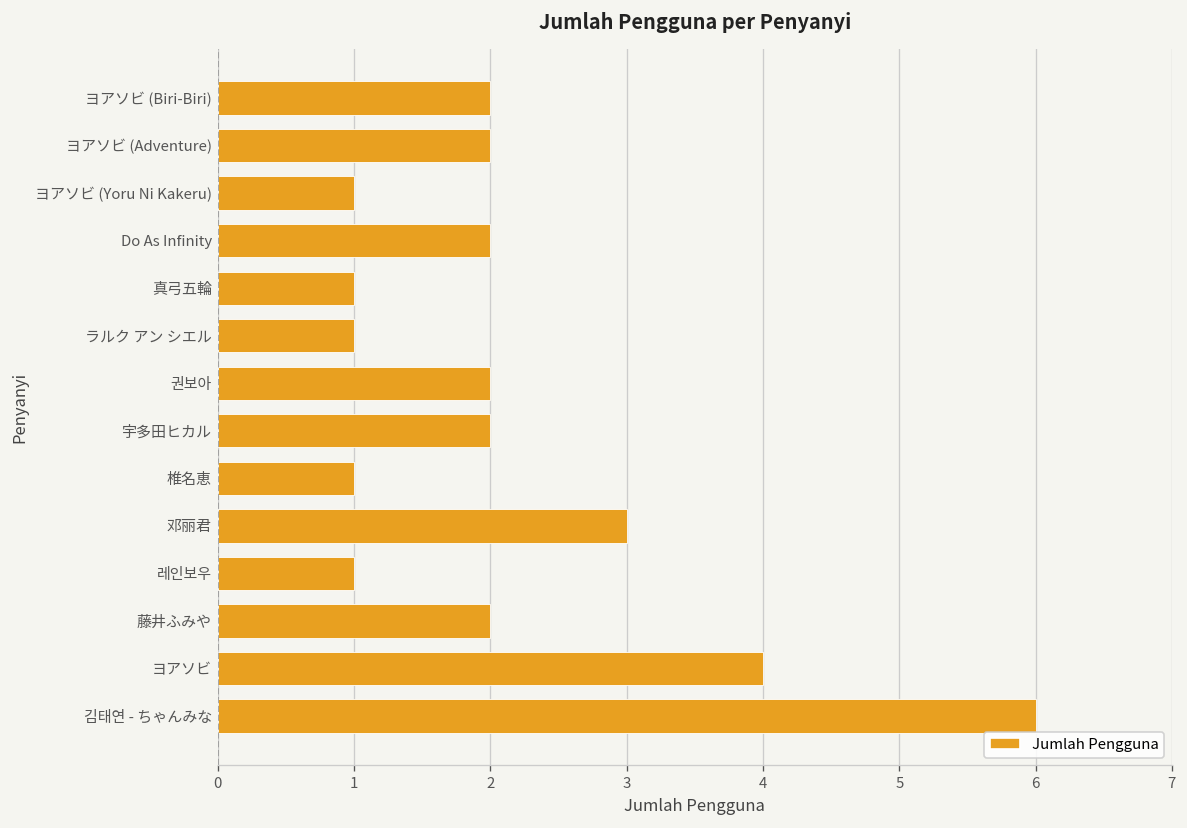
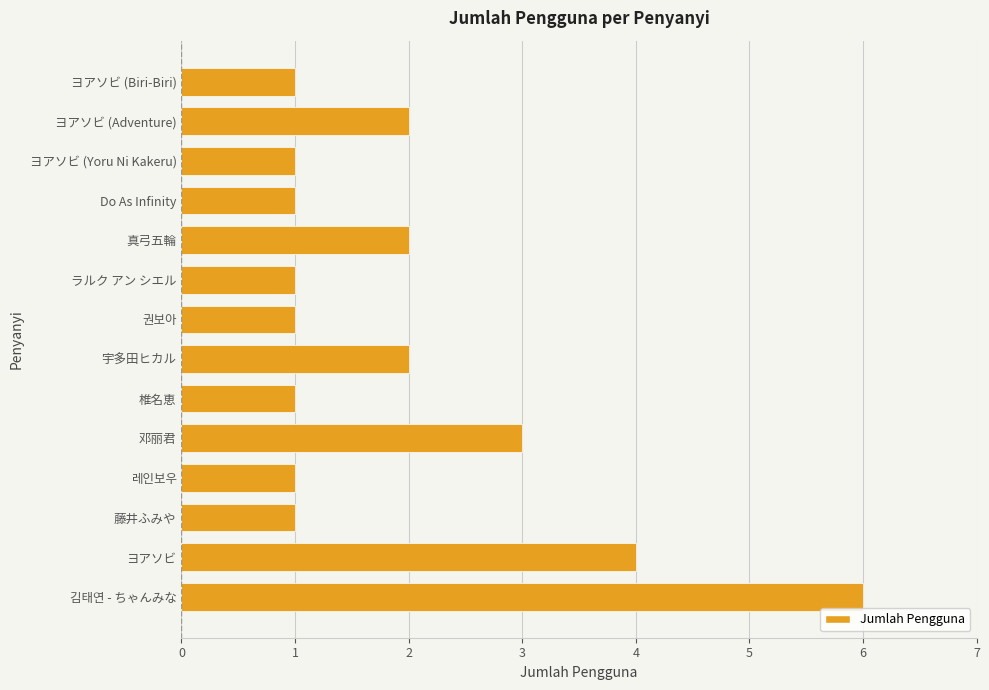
ヨアソビ (Biri-Biri): 2 -> 1
Do As Infinity: 2 -> 1
真弓五輪: 1 -> 2
권보아: 2 -> 1
藤井ふみや: 2 -> 1
